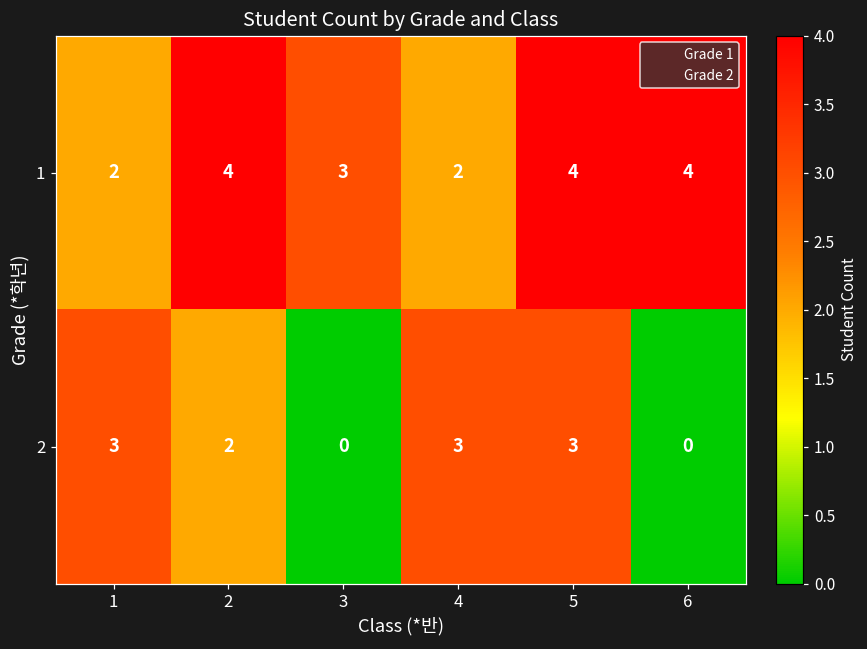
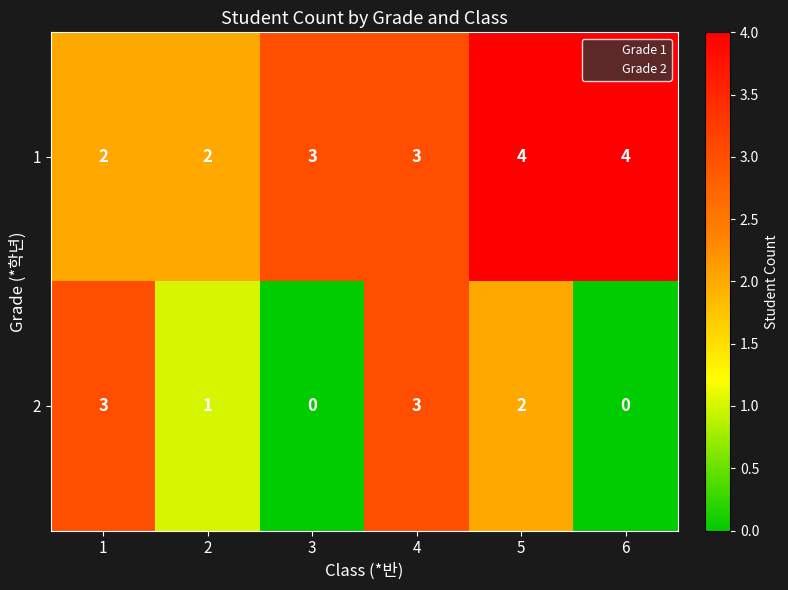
1, 2: 4 -> 2
1, 4: 2 -> 3
2, 2: 2 -> 1
2, 5: 3 -> 2
